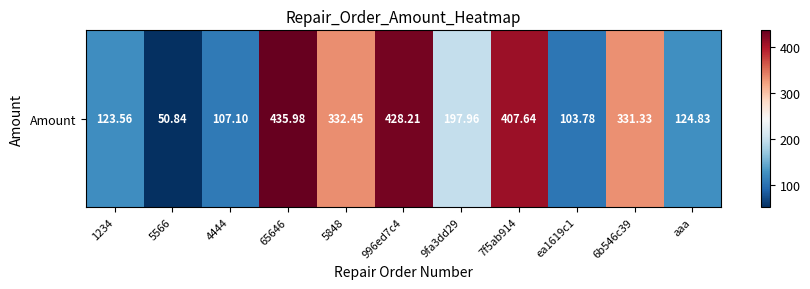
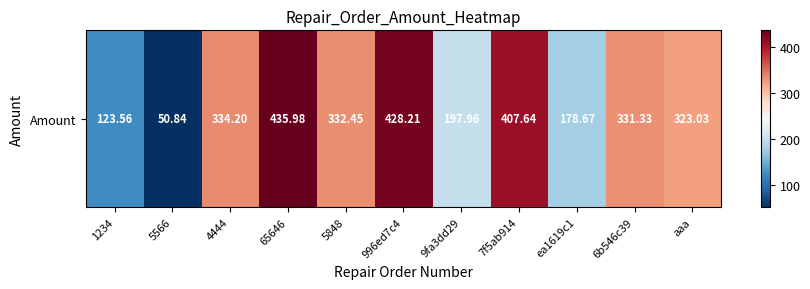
Amount, 4444: 107.10 -> 334.20
Amount, ea1619c1: 103.78 -> 178.67
Amount, aaa: 124.83 -> 323.03
